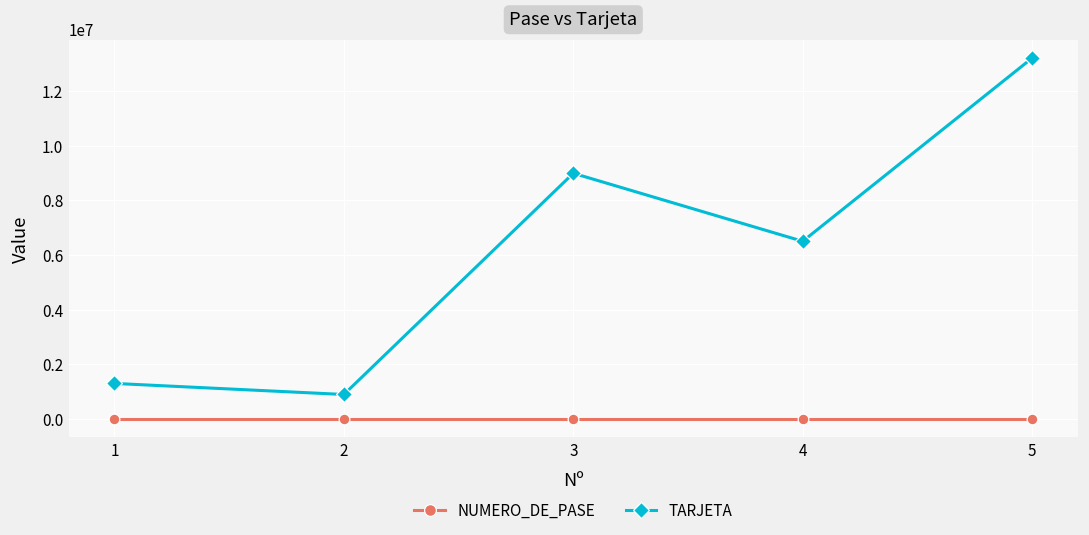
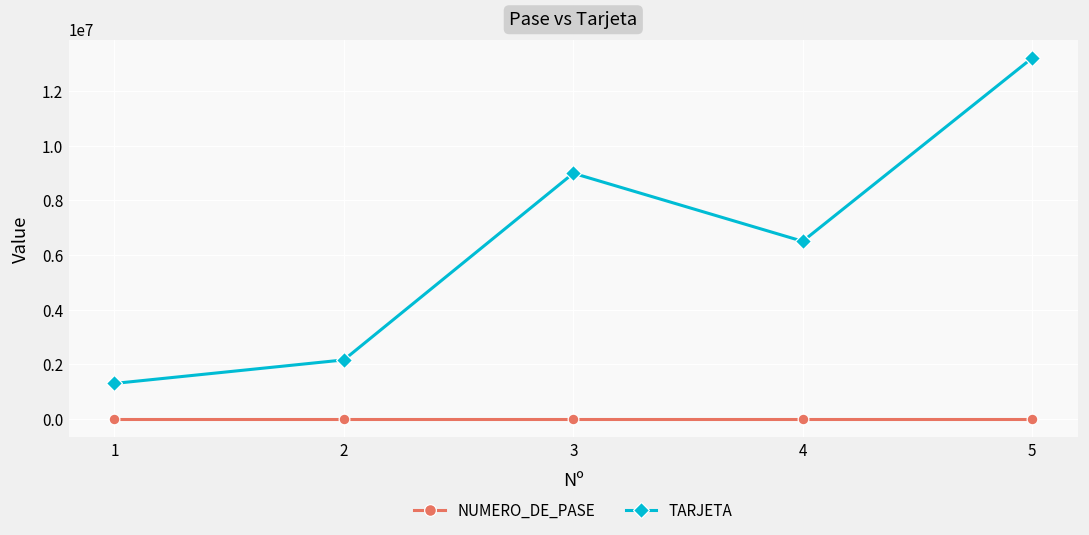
TARJETA, 2: 900000 -> 2200000
